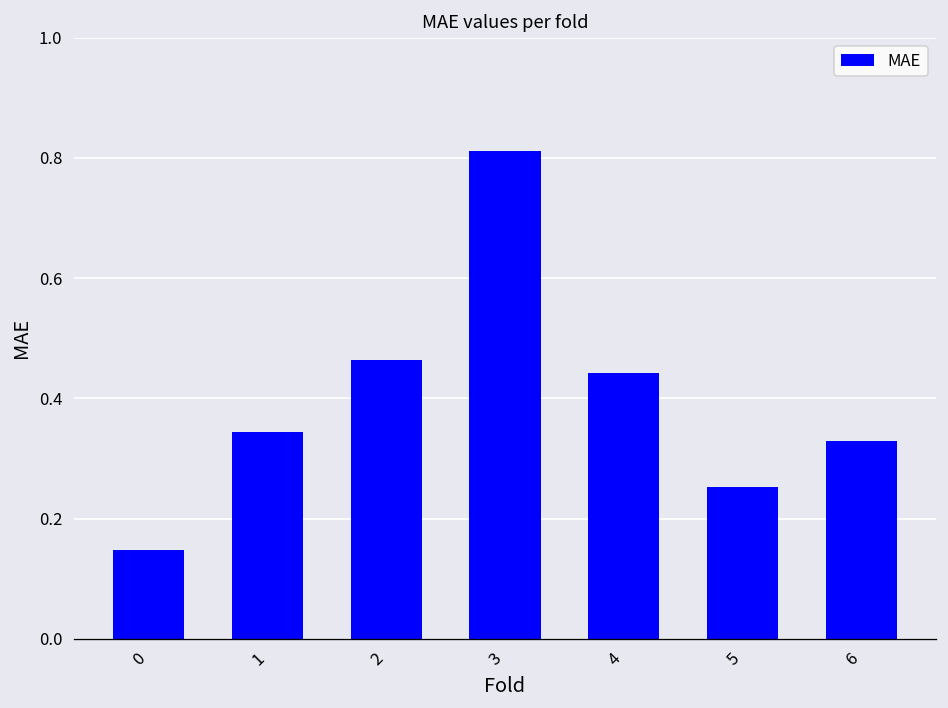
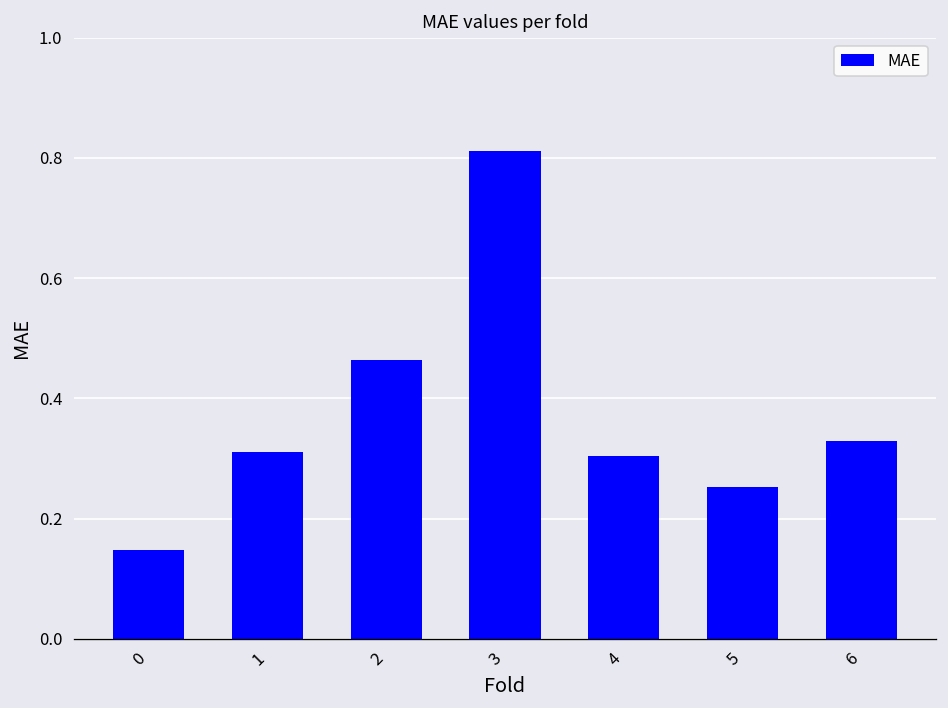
1: 0.34 -> 0.31
4: 0.44 -> 0.30
